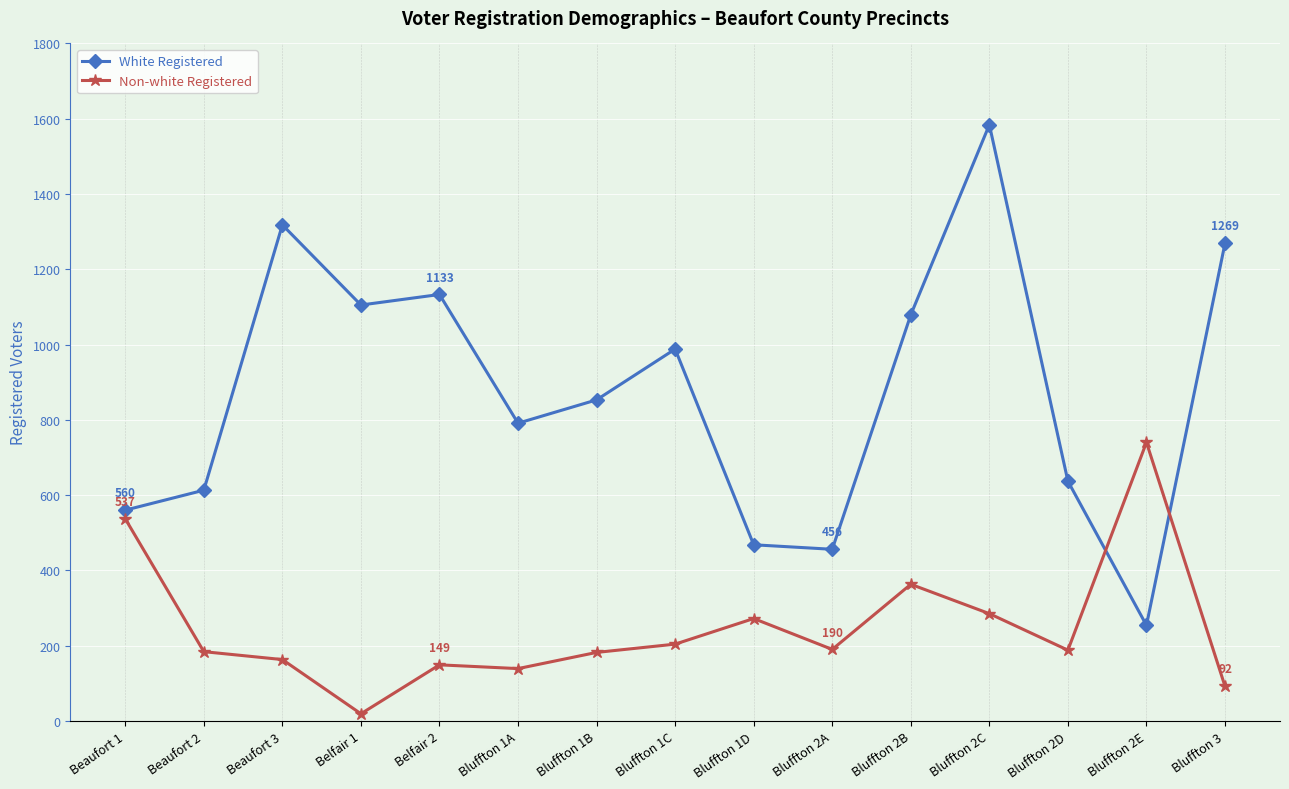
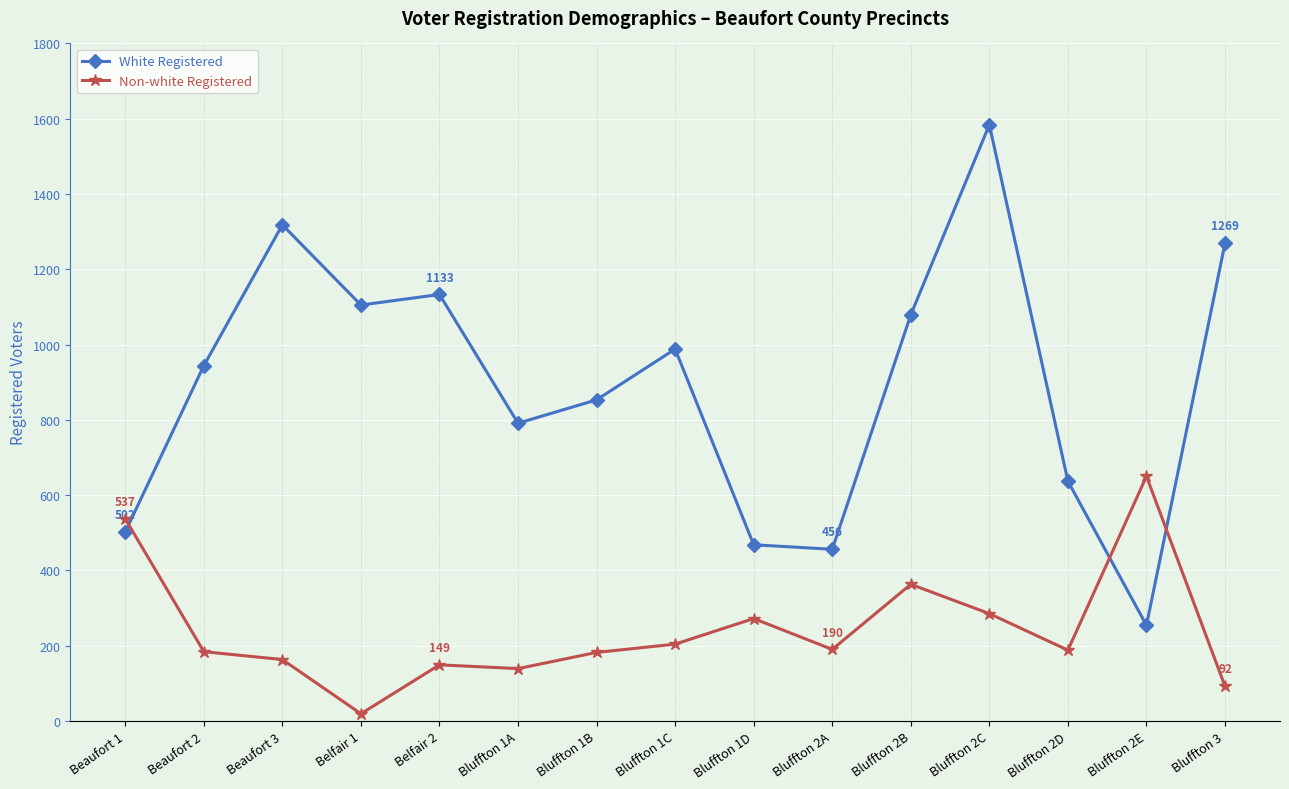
White Registered, Beaufort 1: 560 -> 502
White Registered, Beaufort 2: 610 -> 940
Non-white Registered, Bluffton 2E: 740 -> 650
